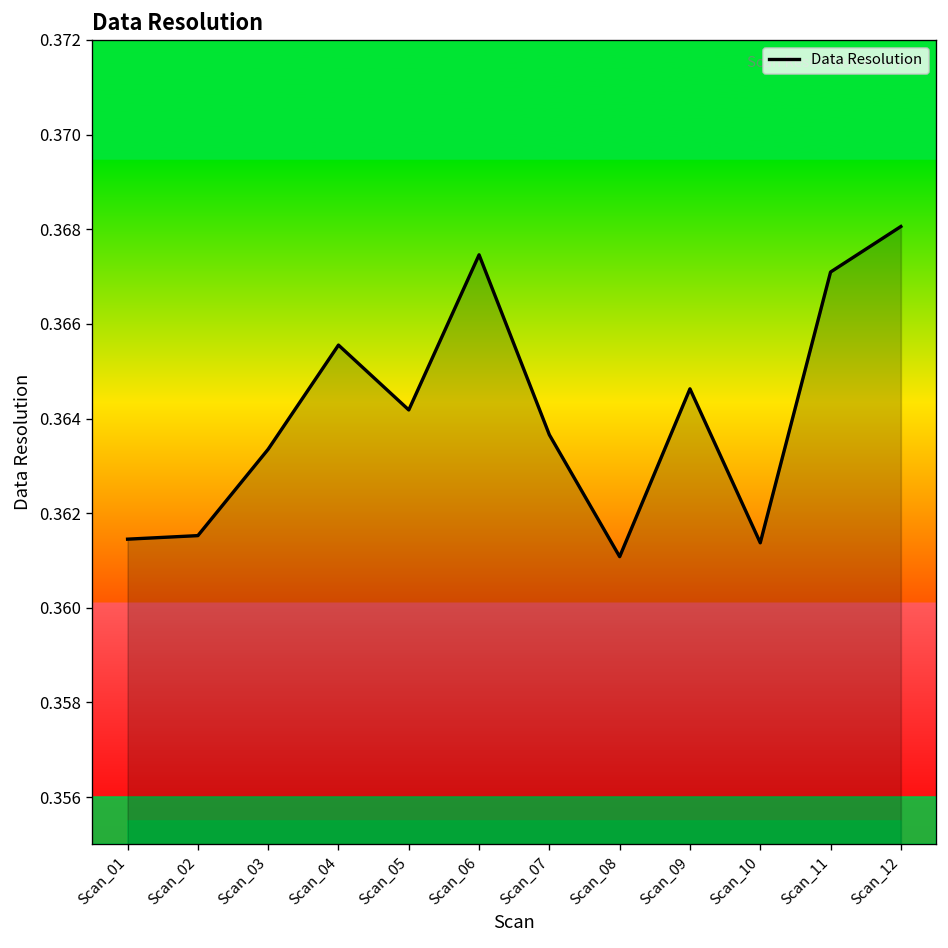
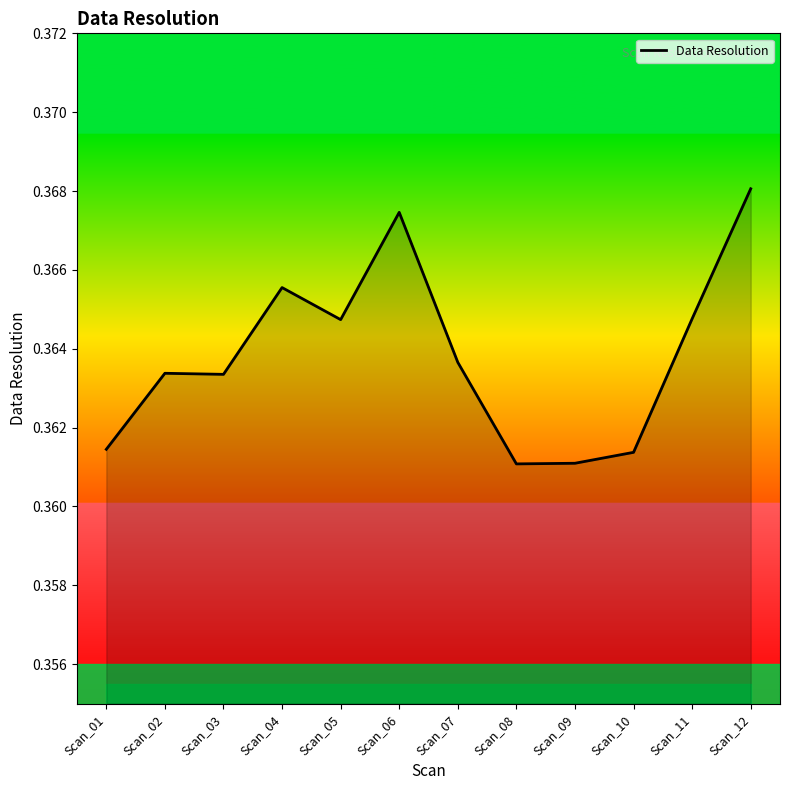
Data Resolution, Scan_02: 0.3615 -> 0.3634
Data Resolution, Scan_05: 0.3642 -> 0.3647
Data Resolution, Scan_09: 0.3646 -> 0.3611
Data Resolution, Scan_11: 0.3671 -> 0.3648
